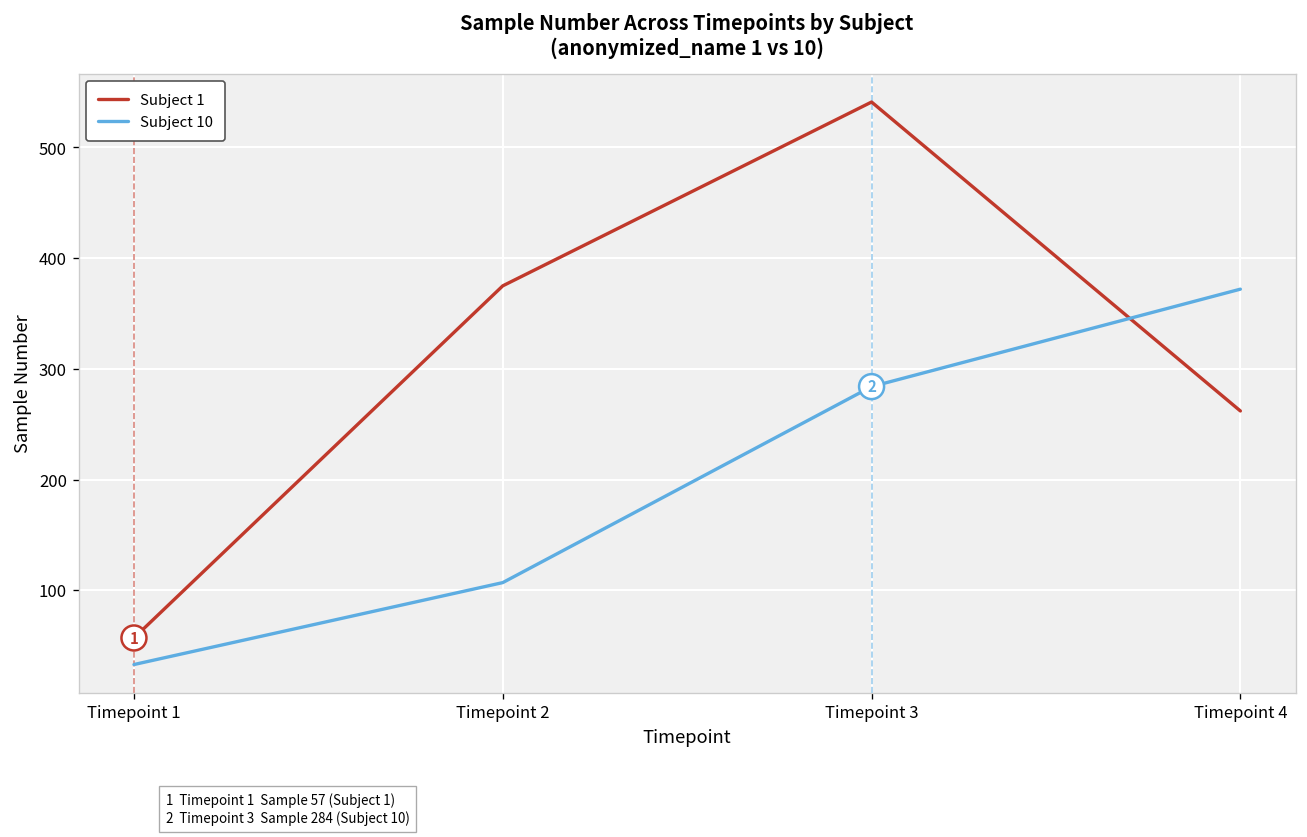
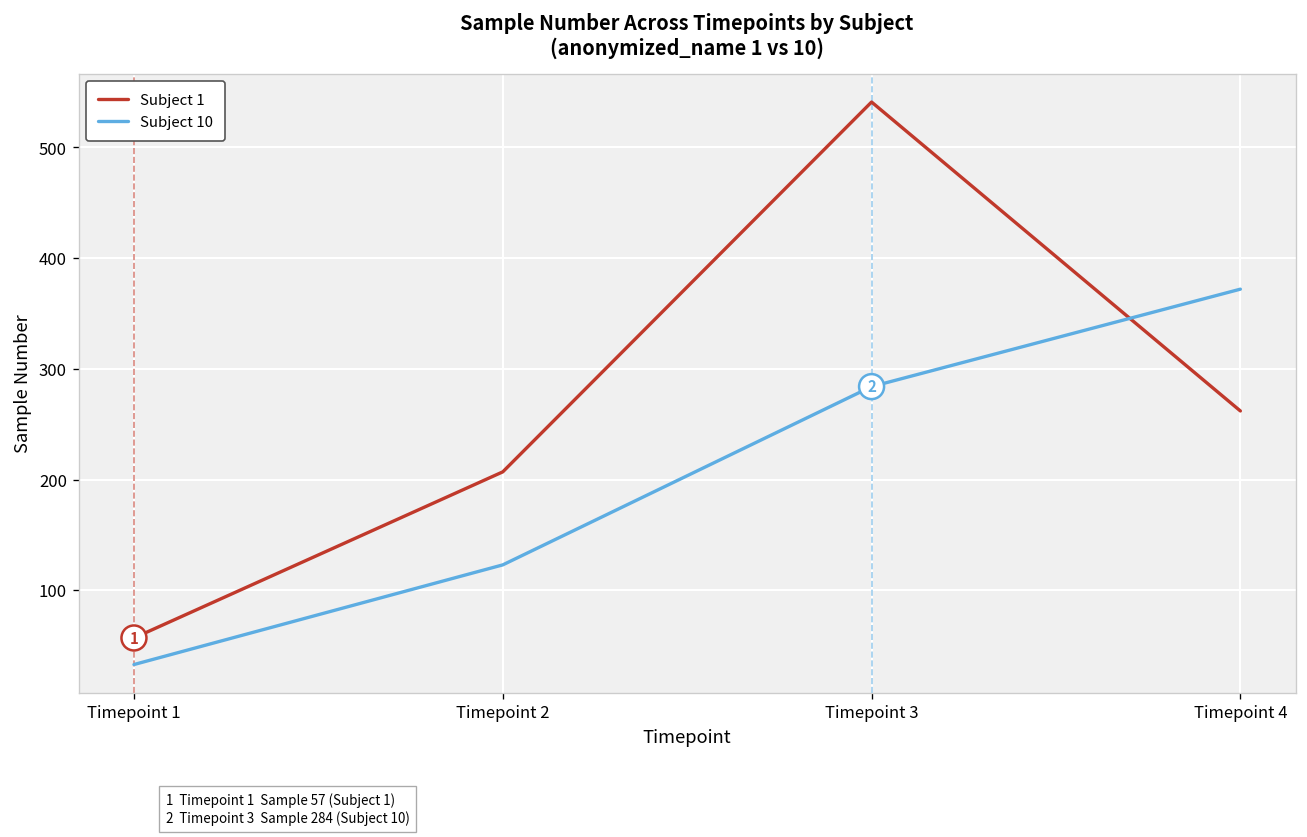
Subject 1, Timepoint 2: 380 -> 210
Subject 10, Timepoint 2: 110 -> 120
